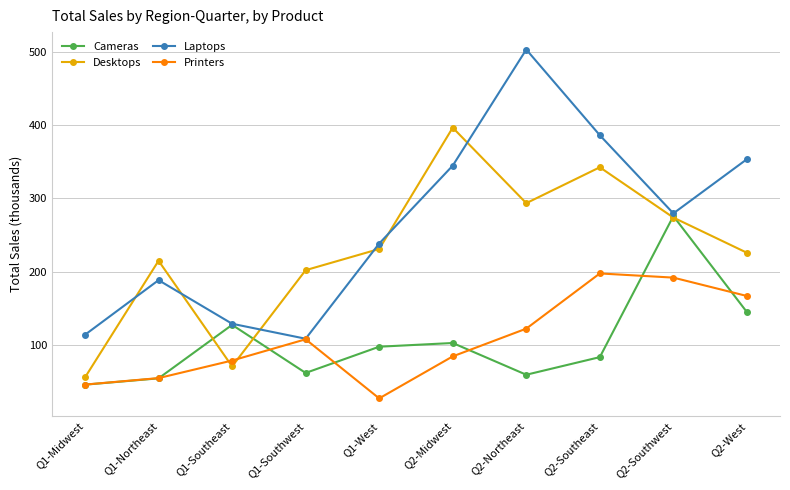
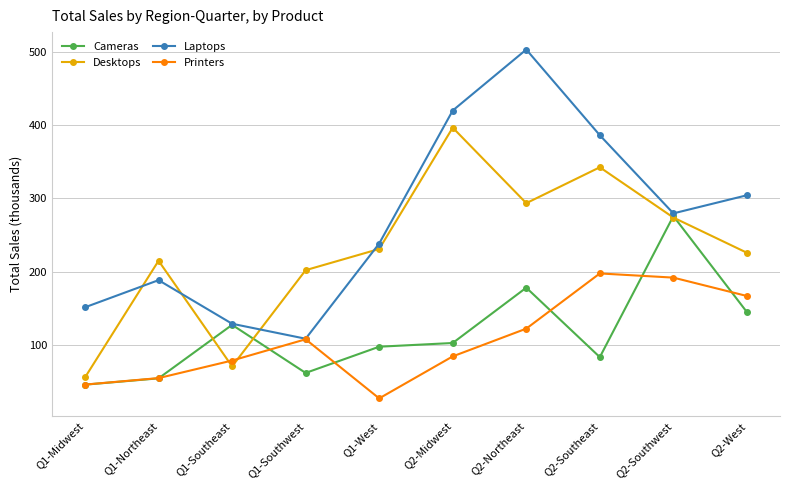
Laptops, Q1-Midwest: 110 -> 150
Laptops, Q2-Midwest: 340 -> 420
Cameras, Q2-Northeast: 60 -> 180
Laptops, Q2-West: 350 -> 300
